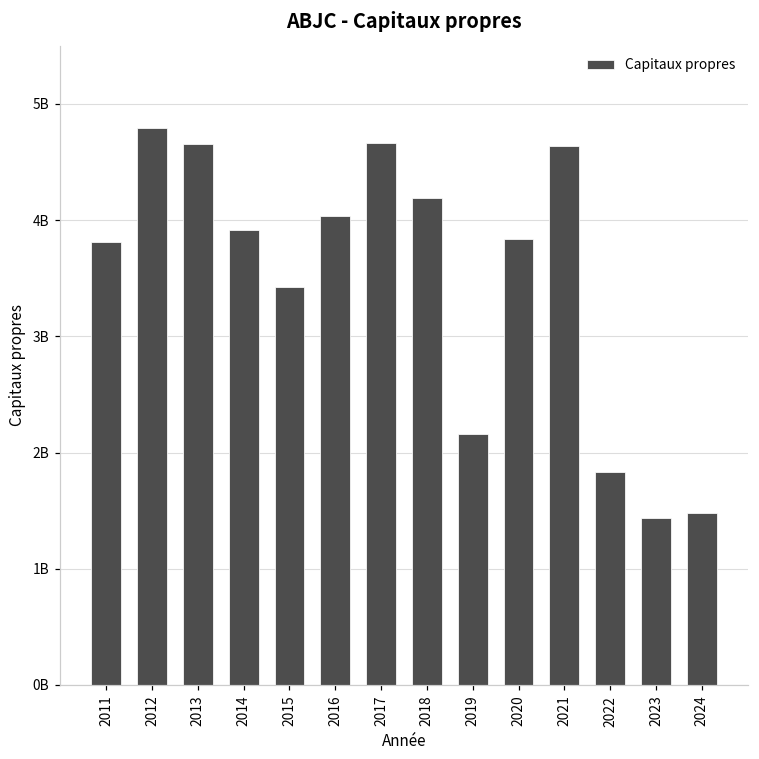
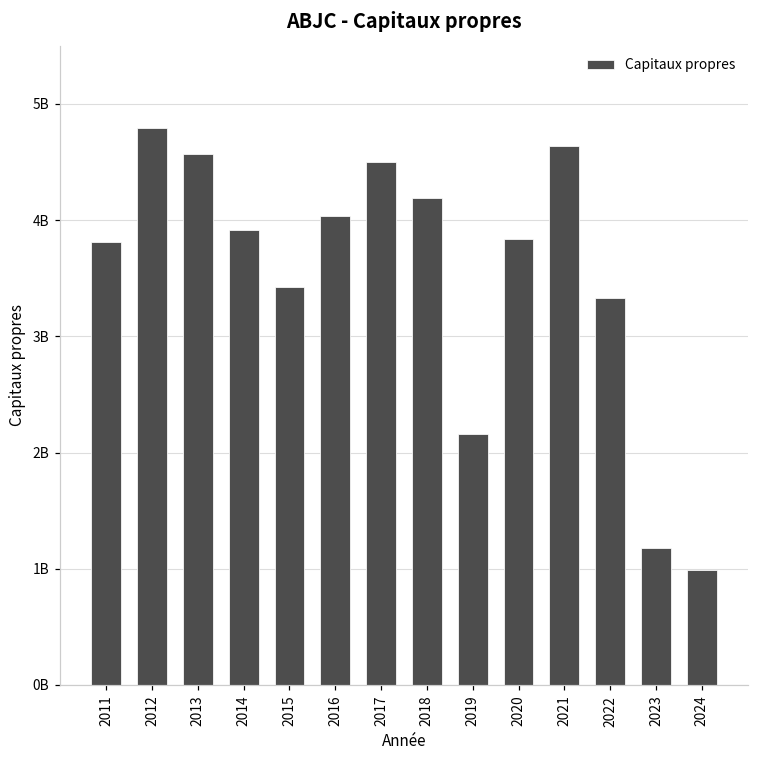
2013: 4660000000 -> 4570000000
2017: 4660000000 -> 4500000000
2022: 1830000000 -> 3330000000
2023: 1440000000 -> 1180000000
2024: 1480000000 -> 990000000
